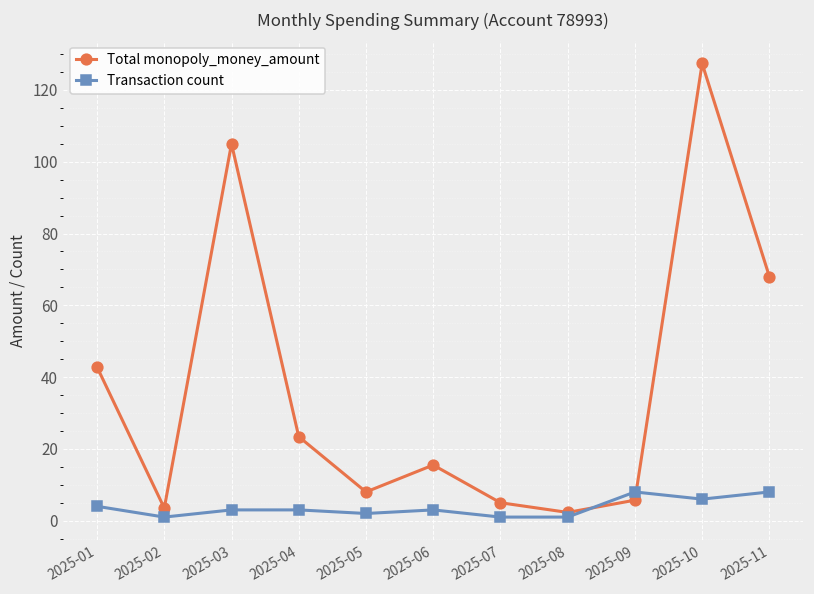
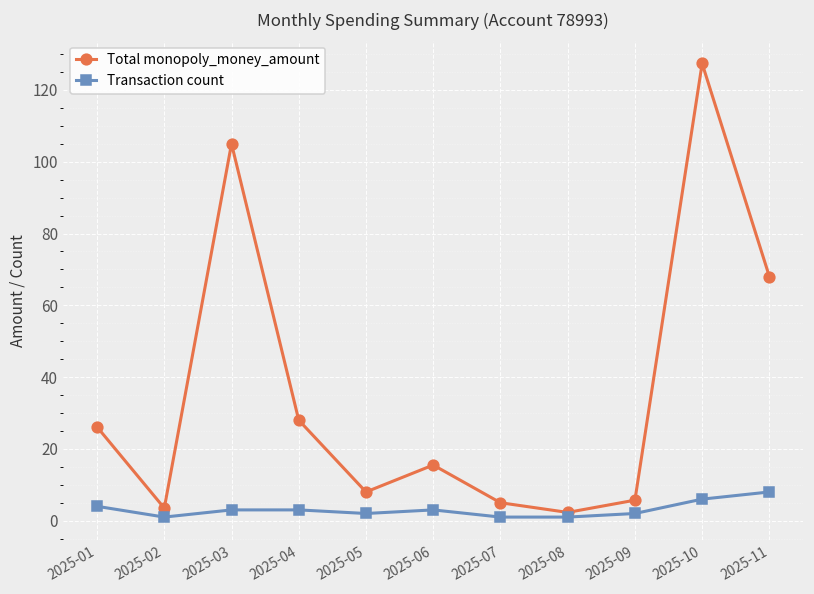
Total monopoly_money_amount, 2025-01: 43 -> 26
Total monopoly_money_amount, 2025-04: 23 -> 28
Transaction count, 2025-09: 8 -> 2
